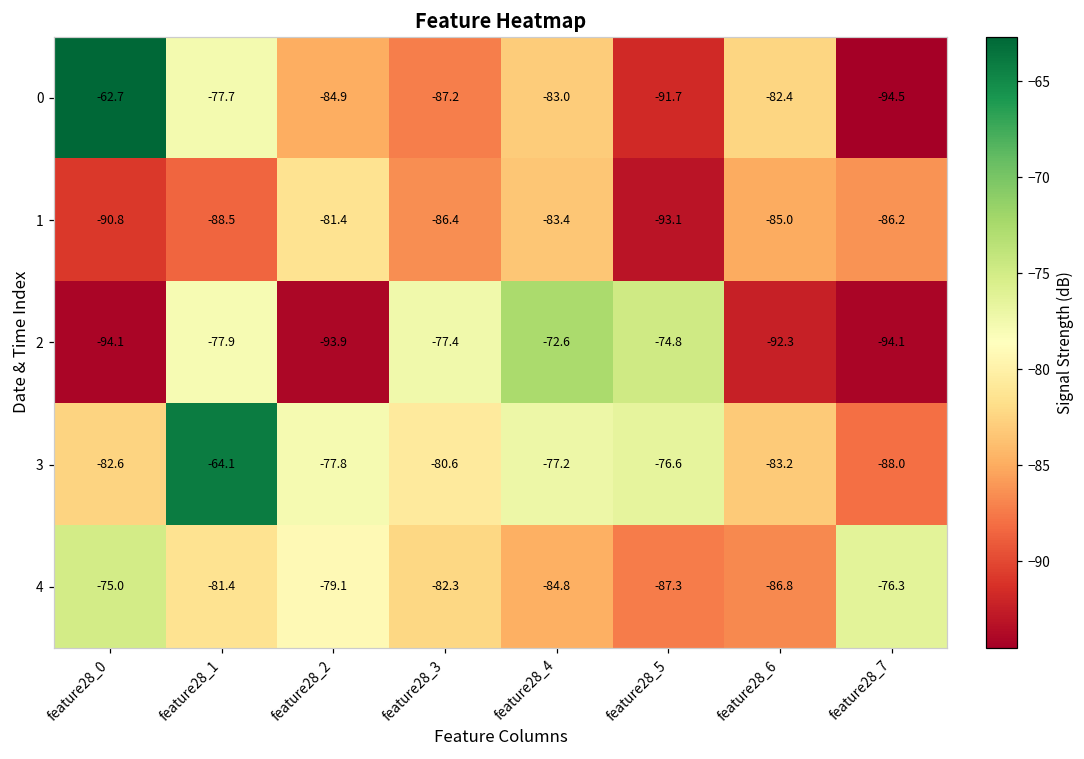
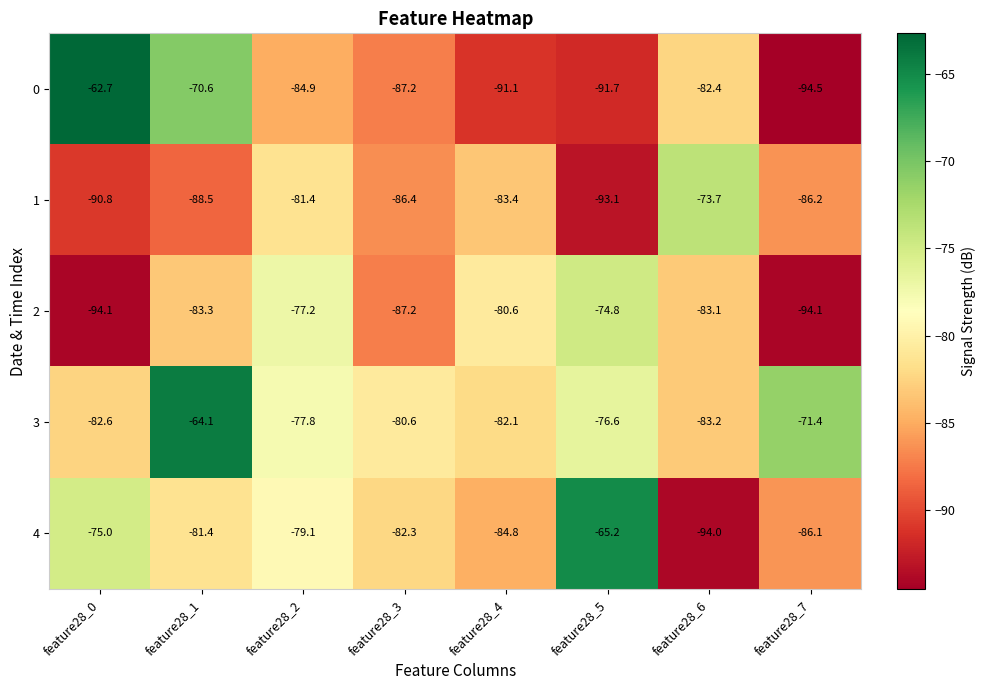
0, feature28_1: -77.7 -> -70.6
0, feature28_4: -83.0 -> -91.1
1, feature28_6: -85.0 -> -73.7
2, feature28_1: -77.9 -> -83.3
2, feature28_2: -93.9 -> -77.2
2, feature28_3: -77.4 -> -87.2
2, feature28_4: -72.6 -> -80.6
2, feature28_6: -92.3 -> -83.1
3, feature28_4: -77.2 -> -82.1
3, feature28_7: -88.0 -> -71.4
4, feature28_5: -87.3 -> -65.2
4, feature28_6: -86.8 -> -94.0
4, feature28_7: -76.3 -> -86.1
